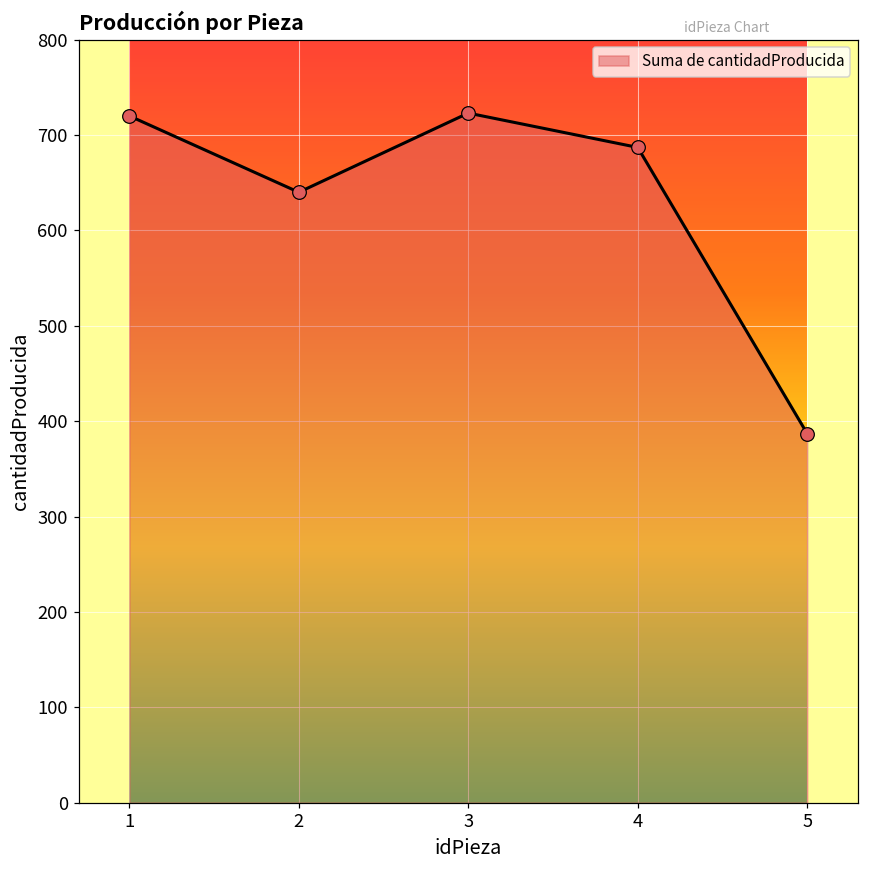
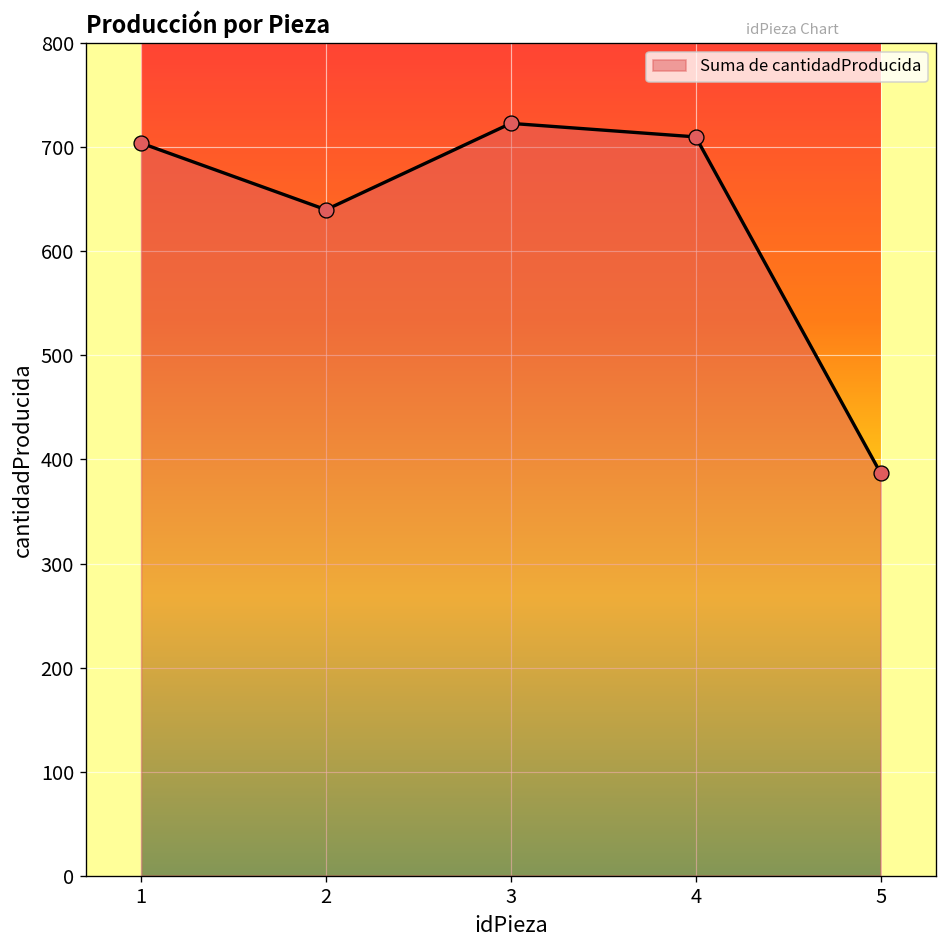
1: 720 -> 700
4: 690 -> 710
